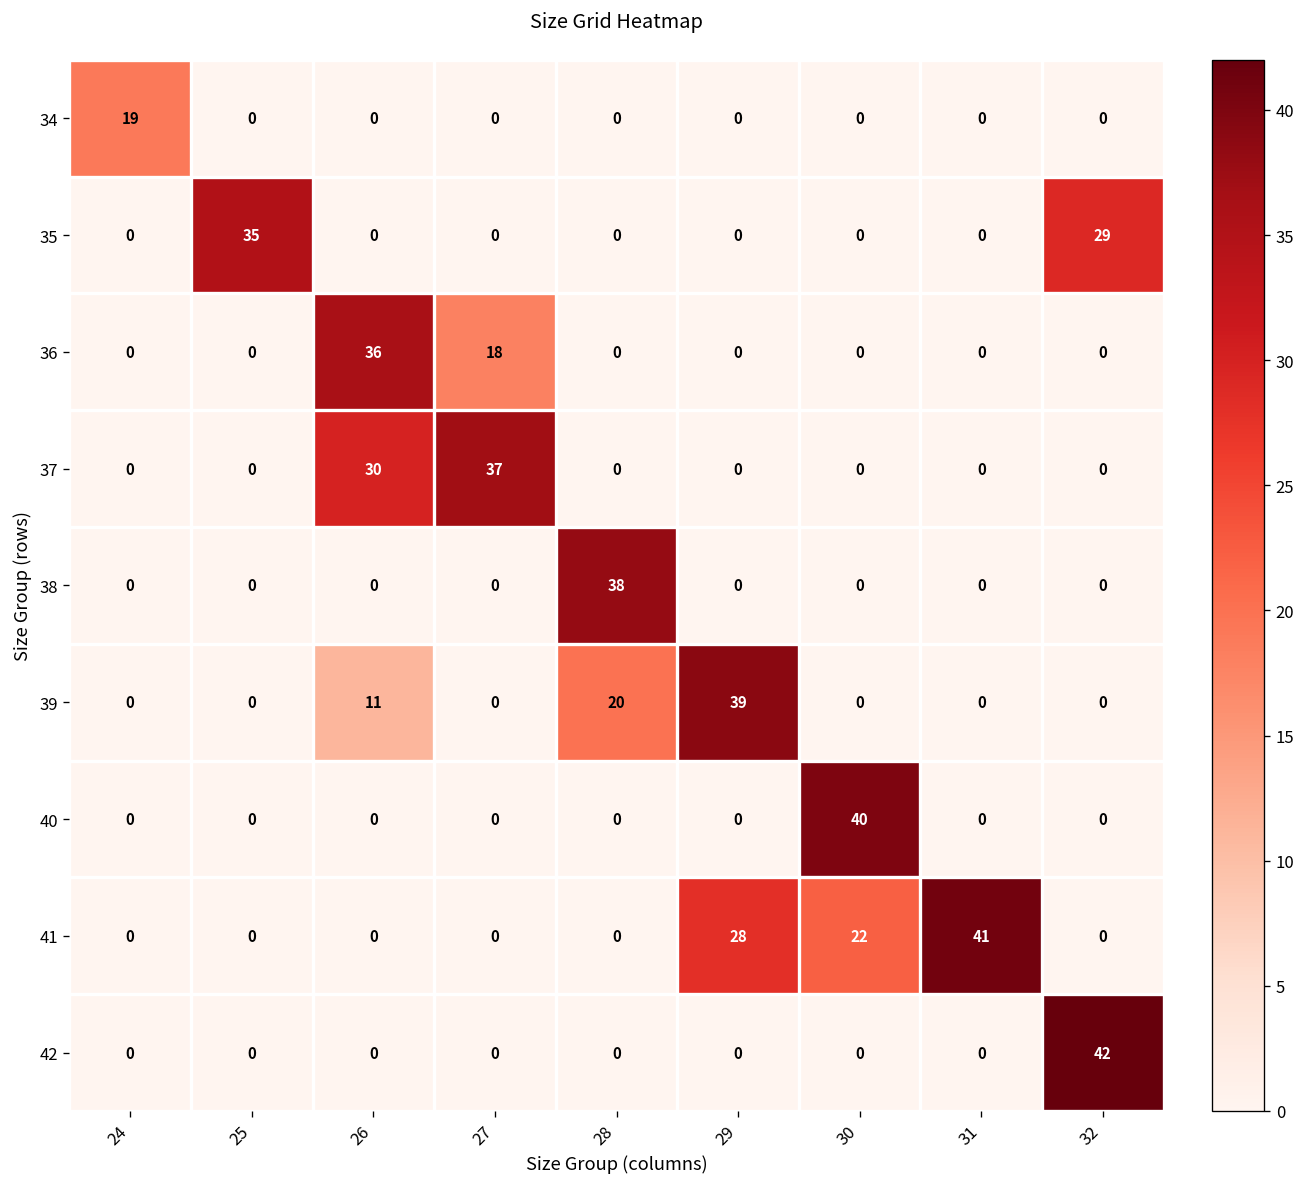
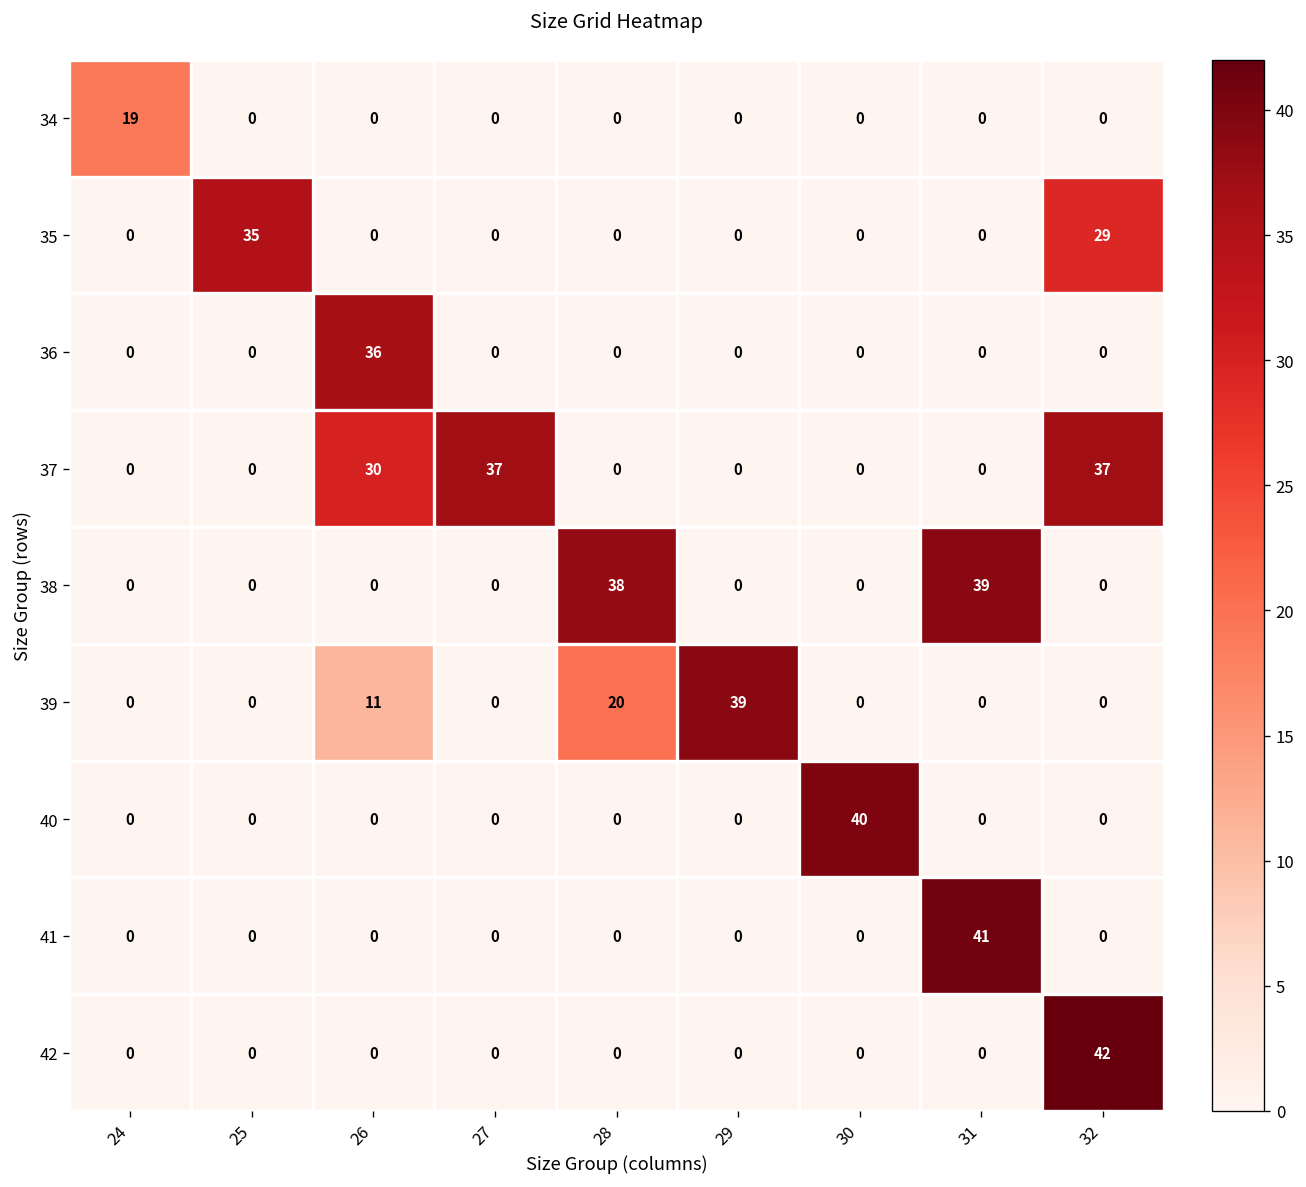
36, 27: 18 -> 0
37, 32: 0 -> 37
38, 31: 0 -> 39
41, 29: 28 -> 0
41, 30: 22 -> 0
